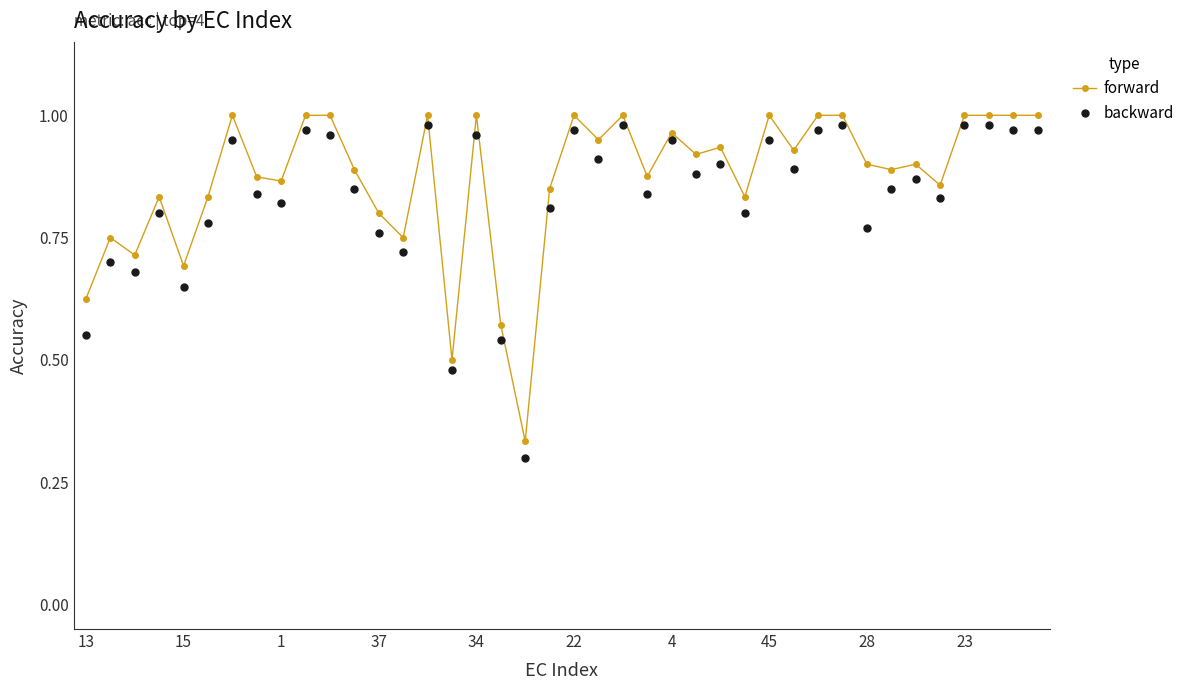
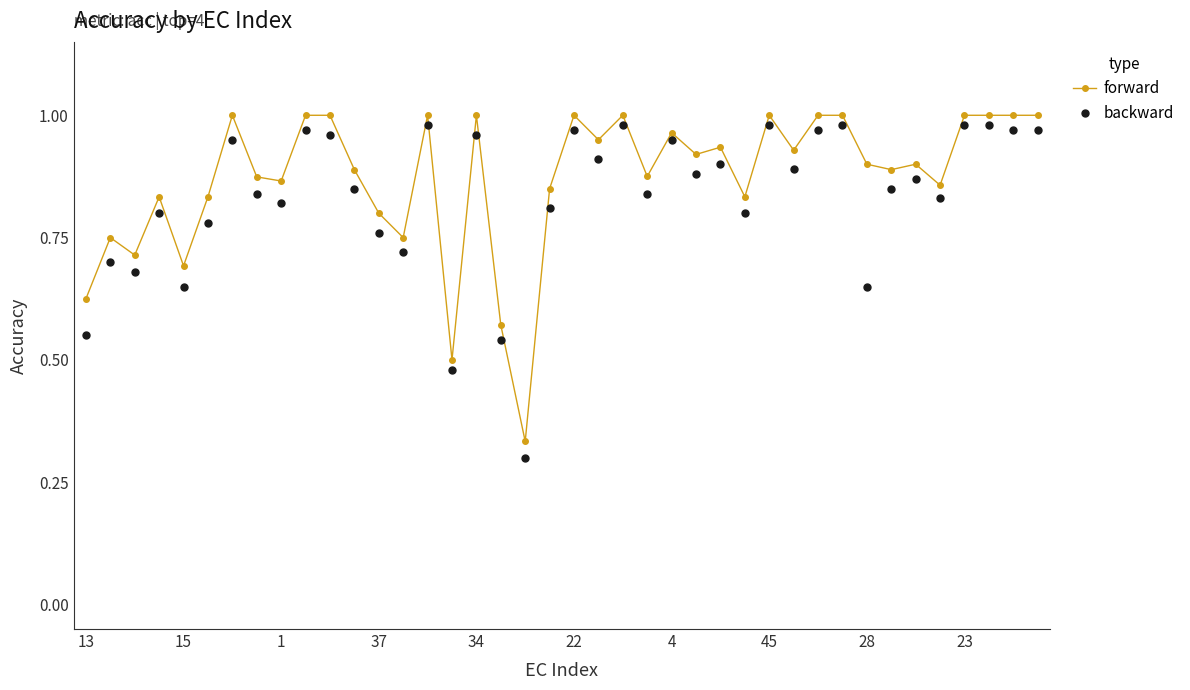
backward, 45: 0.95 -> 0.98
backward, 28: 0.77 -> 0.65
